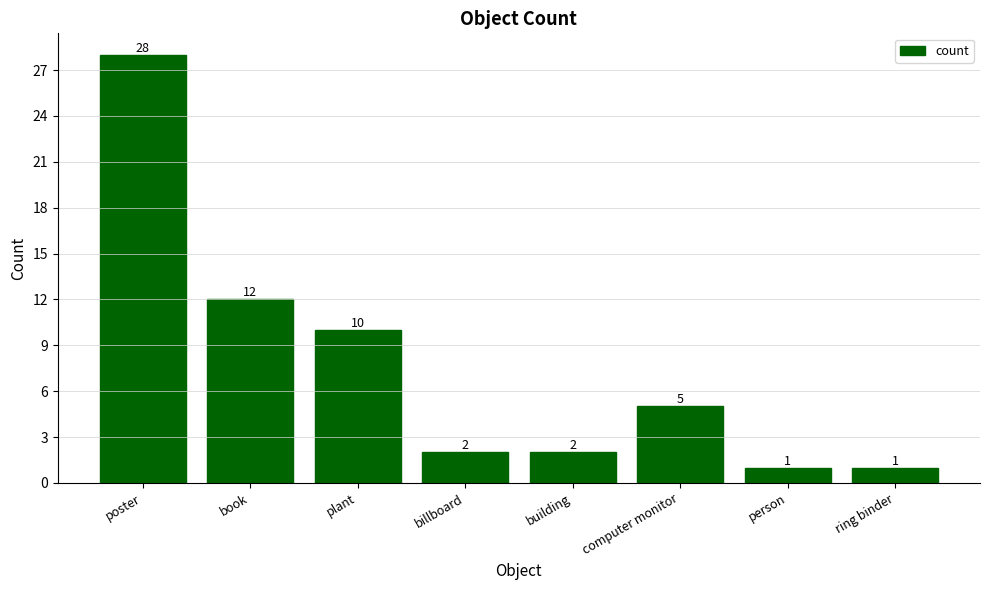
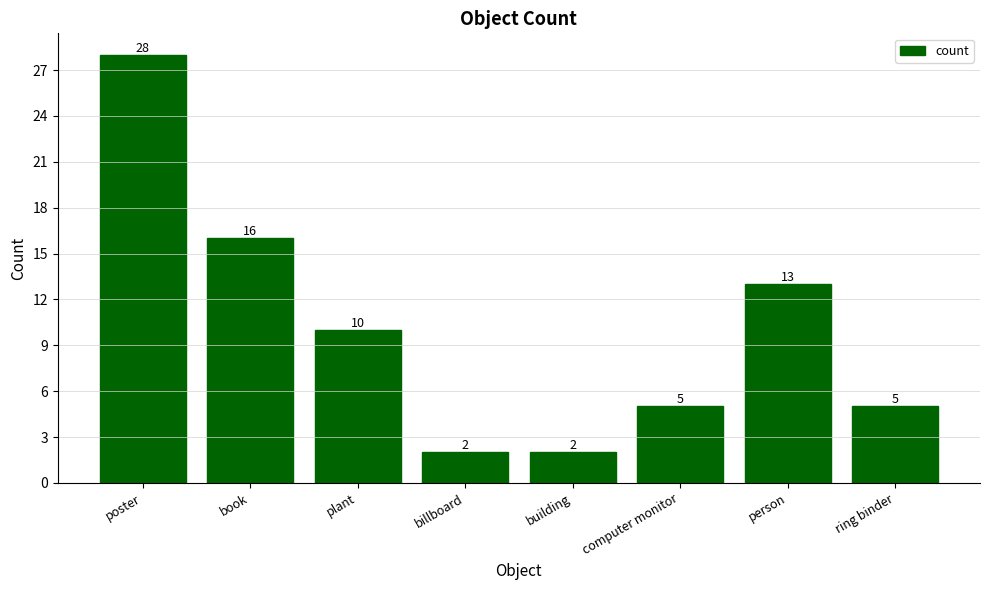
book: 12 -> 16
person: 1 -> 13
ring binder: 1 -> 5
